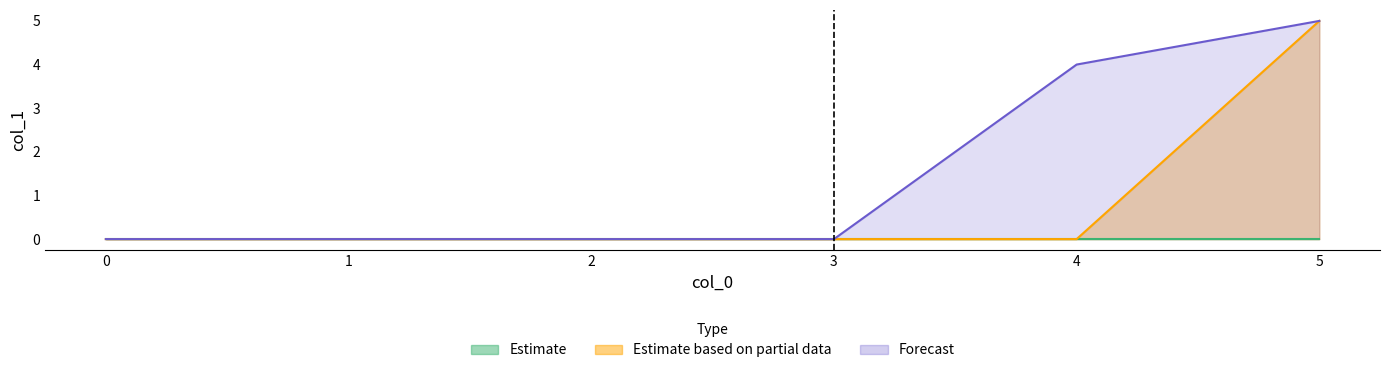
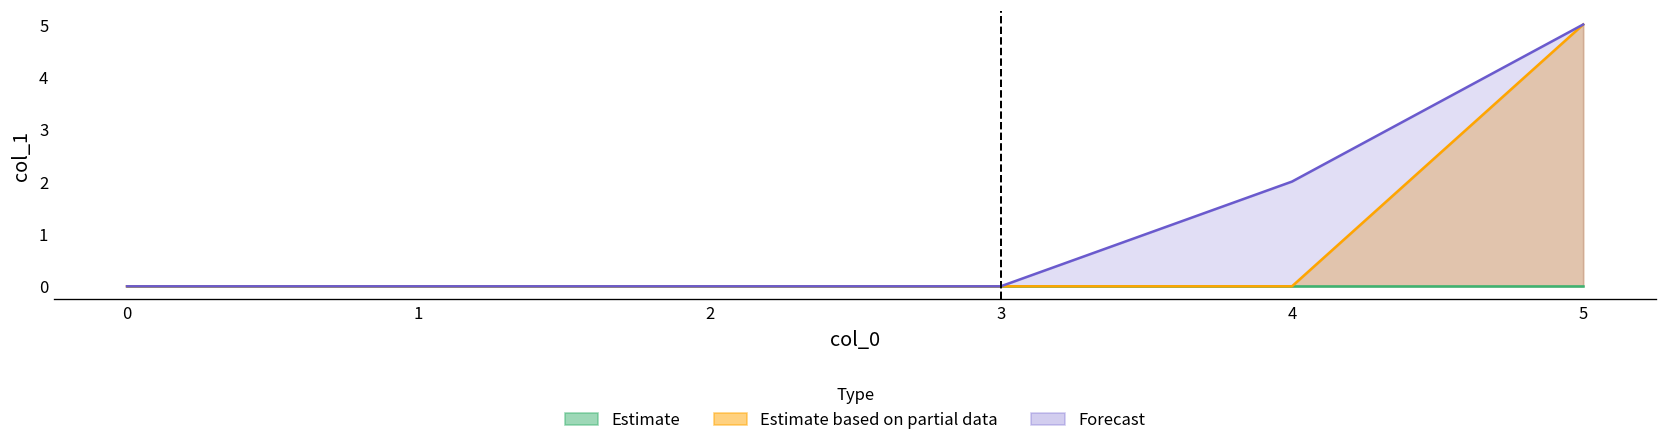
Forecast, 4: 4 -> 2
